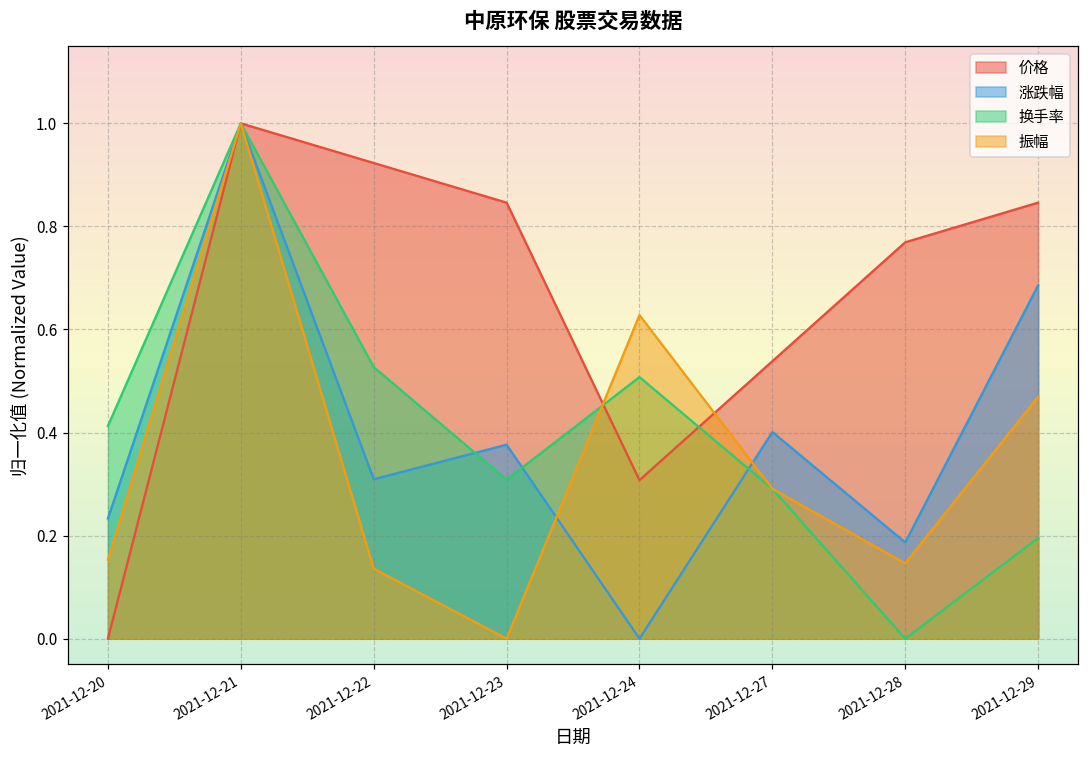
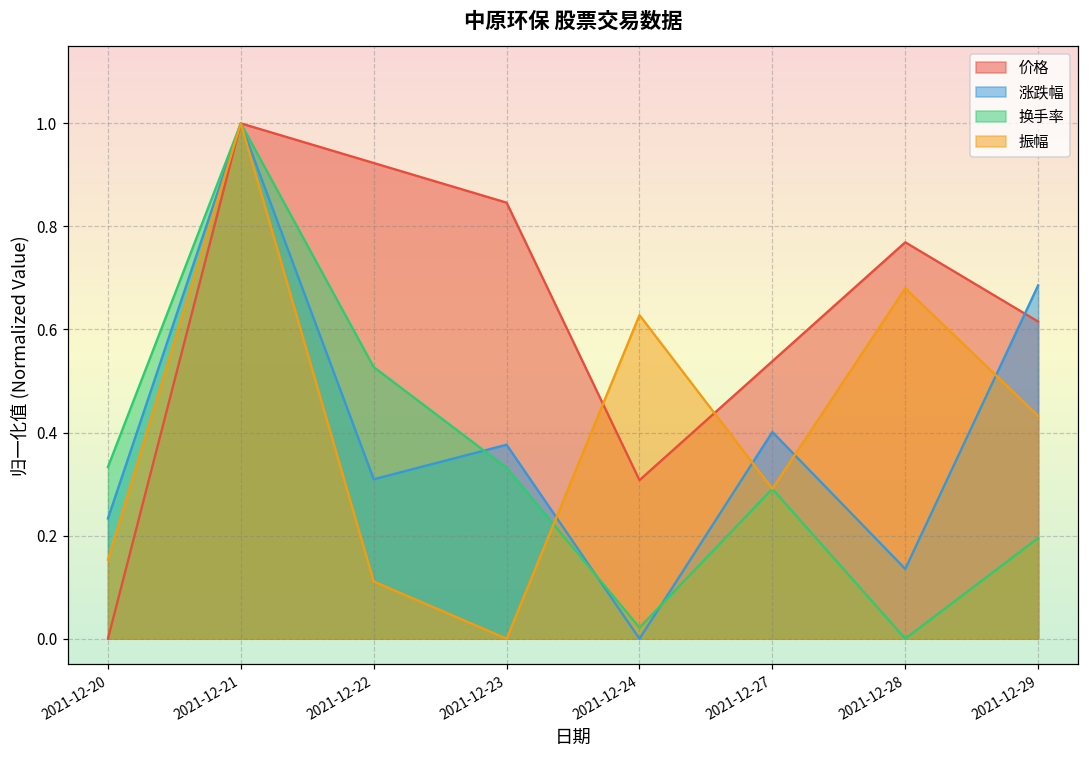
换手率, 2021-12-20: 0.41 -> 0.33
振幅, 2021-12-22: 0.14 -> 0.11
换手率, 2021-12-23: 0.31 -> 0.33
换手率, 2021-12-24: 0.51 -> 0.02
涨跌幅, 2021-12-28: 0.19 -> 0.14
振幅, 2021-12-28: 0.15 -> 0.68
价格, 2021-12-29: 0.85 -> 0.62
振幅, 2021-12-29: 0.47 -> 0.43
